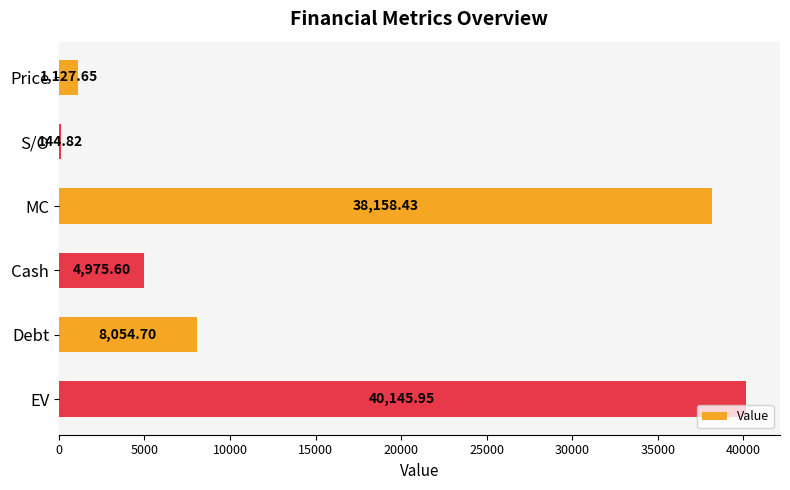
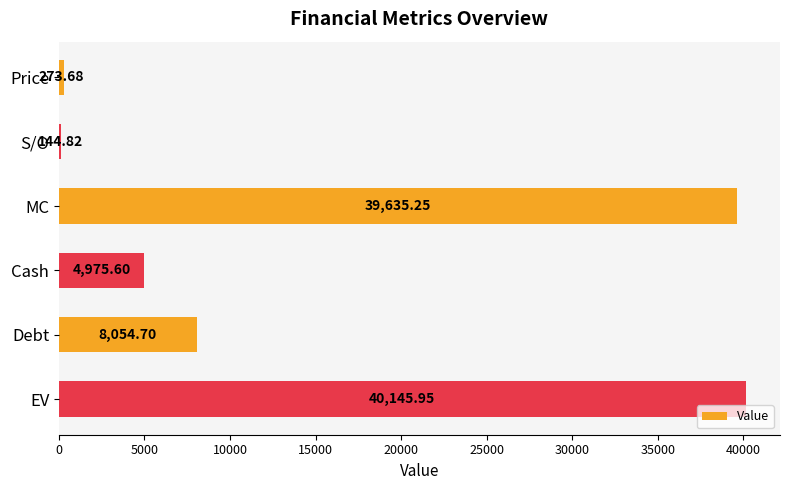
Price: 1,127.65 -> 273.68
MC: 38,158.43 -> 39,635.25
